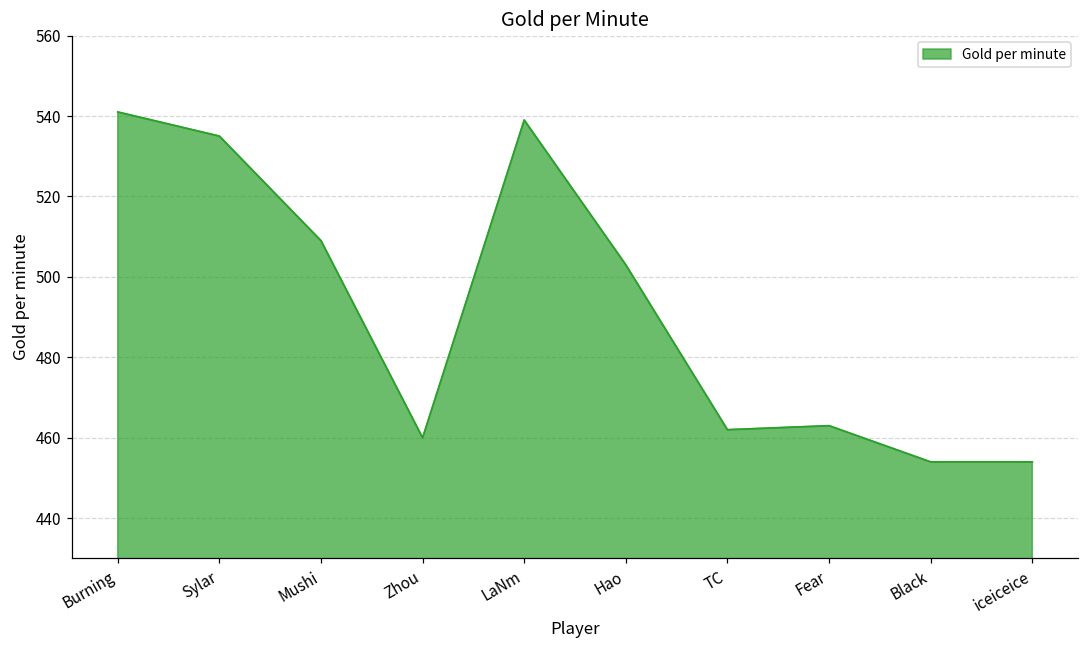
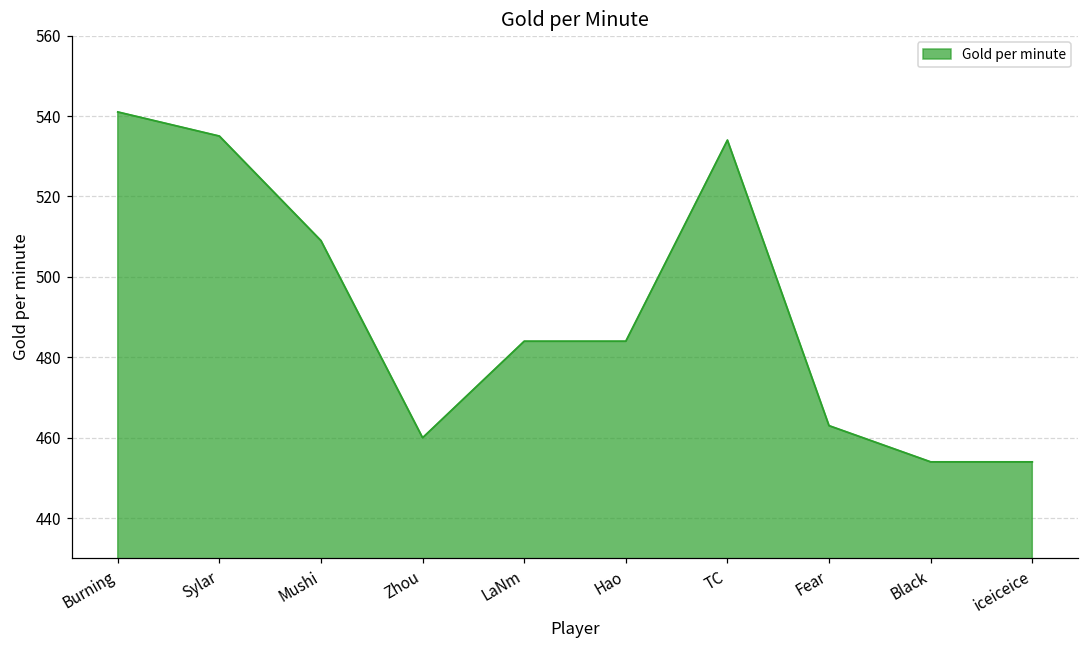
LaNm: 539 -> 484
Hao: 503 -> 484
TC: 462 -> 534
